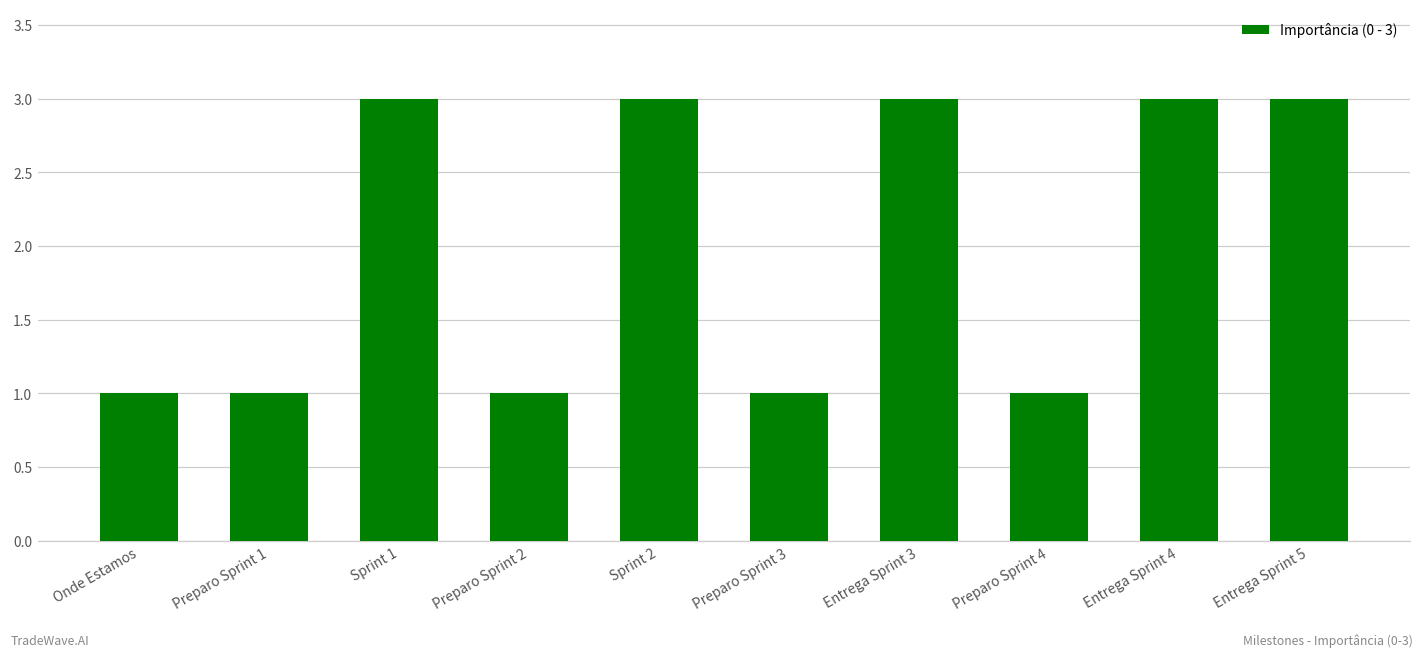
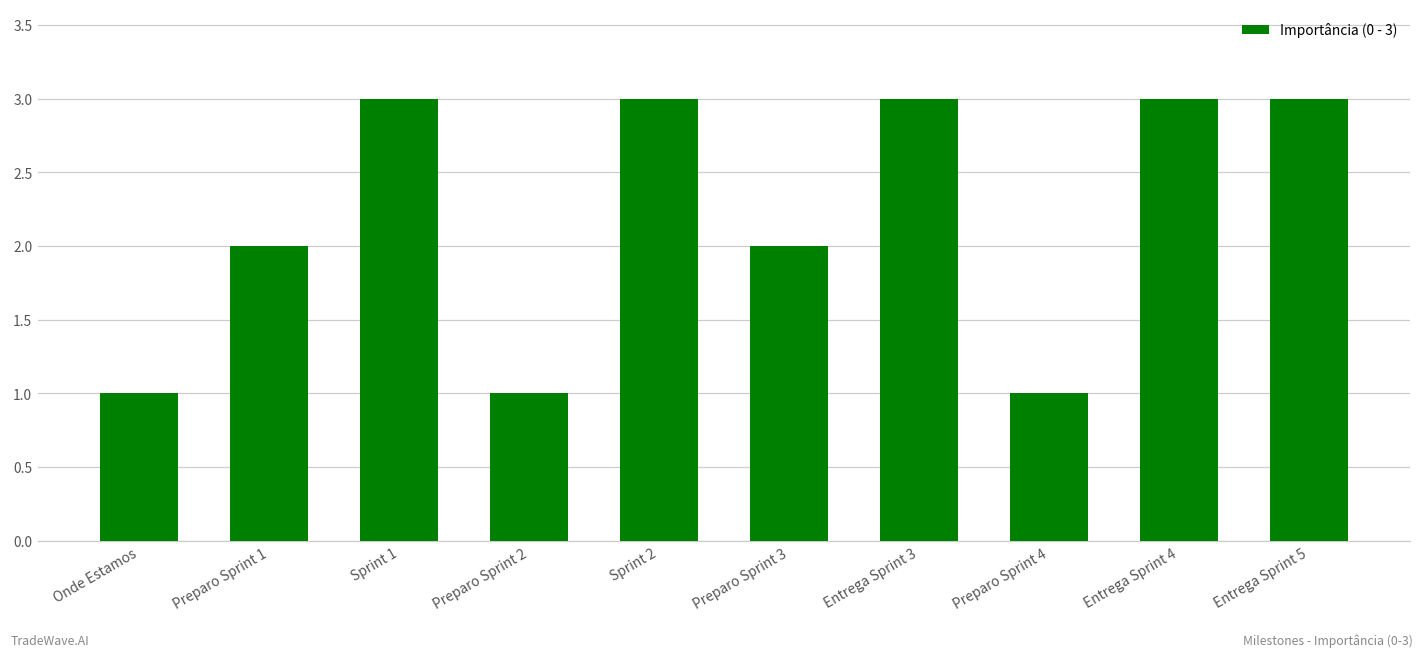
Preparo Sprint 1: 1 -> 2
Preparo Sprint 3: 1 -> 2
